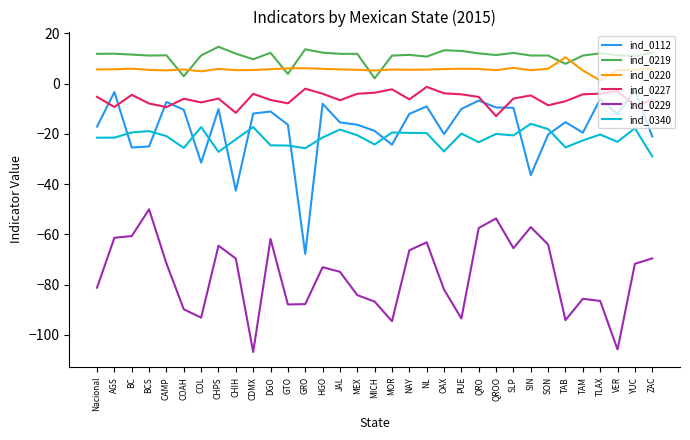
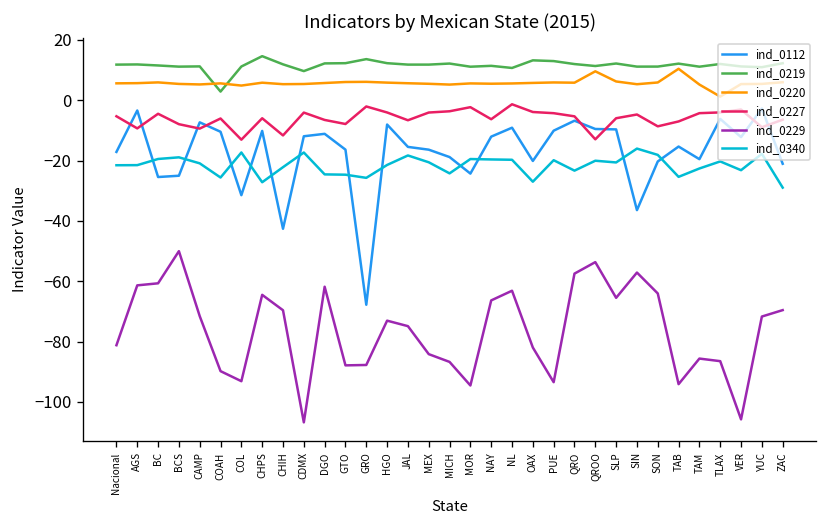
ind_0227, COL: -7 -> -13
ind_0219, GTO: 4 -> 12
ind_0219, MICH: 2 -> 12
ind_0220, QROO: 5 -> 10
ind_0219, TAB: 8 -> 12
